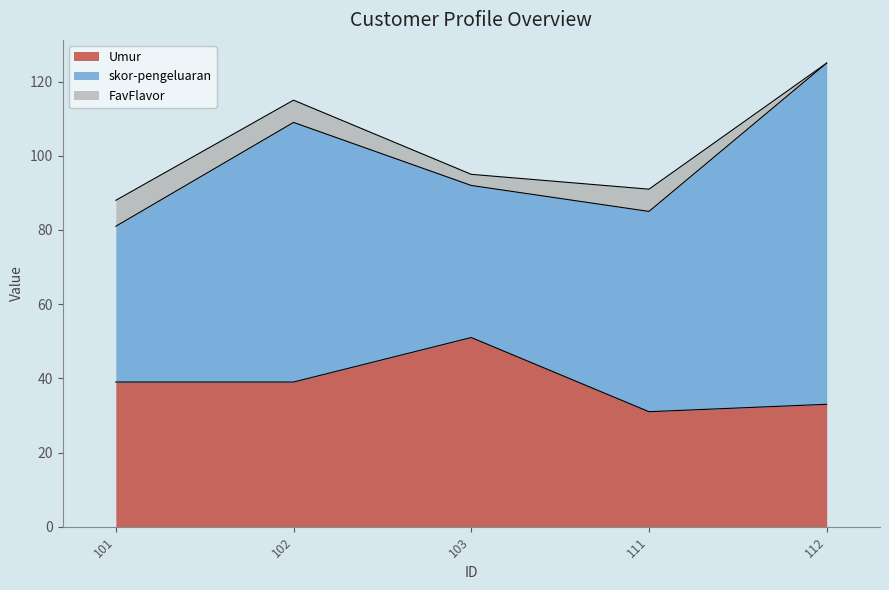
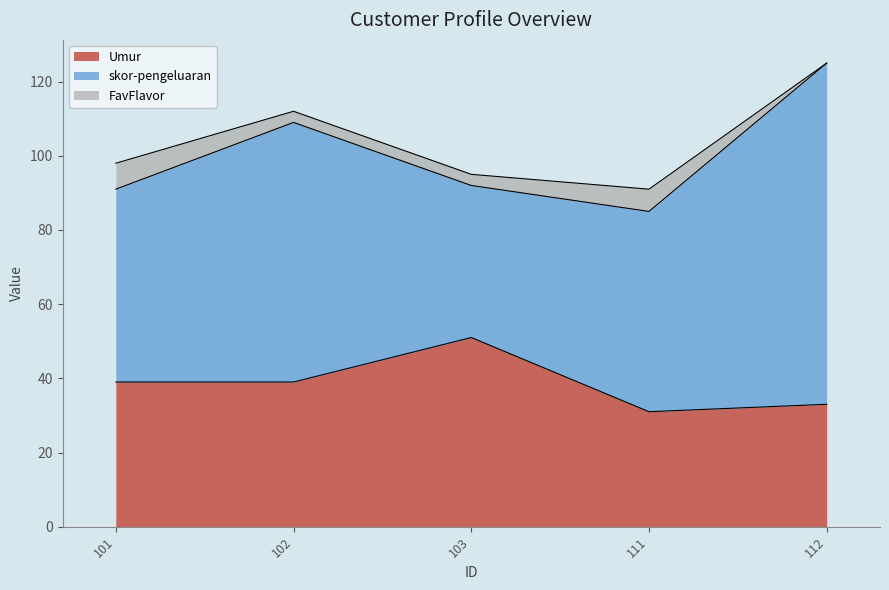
skor-pengeluaran, 101: 42 -> 52
FavFlavor, 102: 6 -> 3
